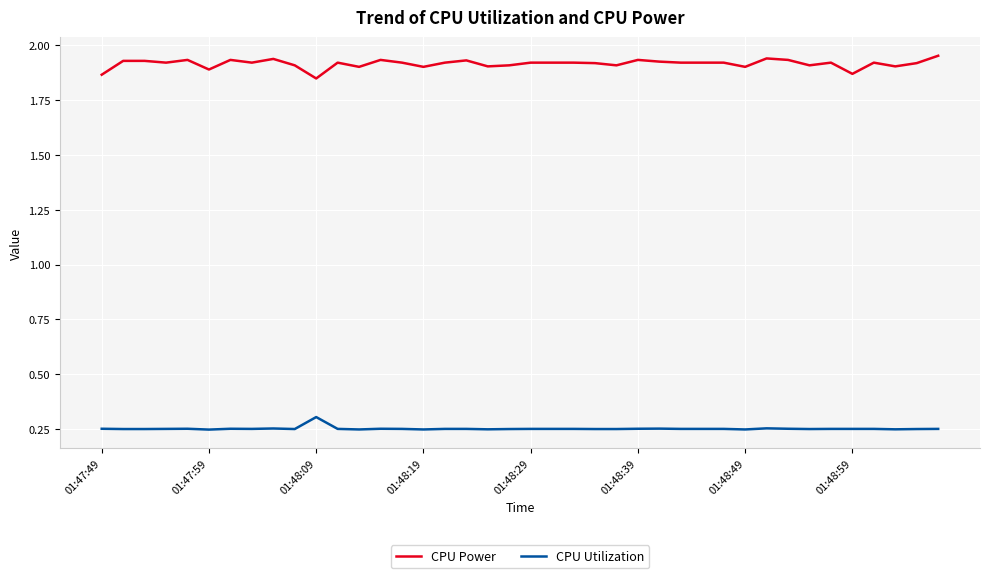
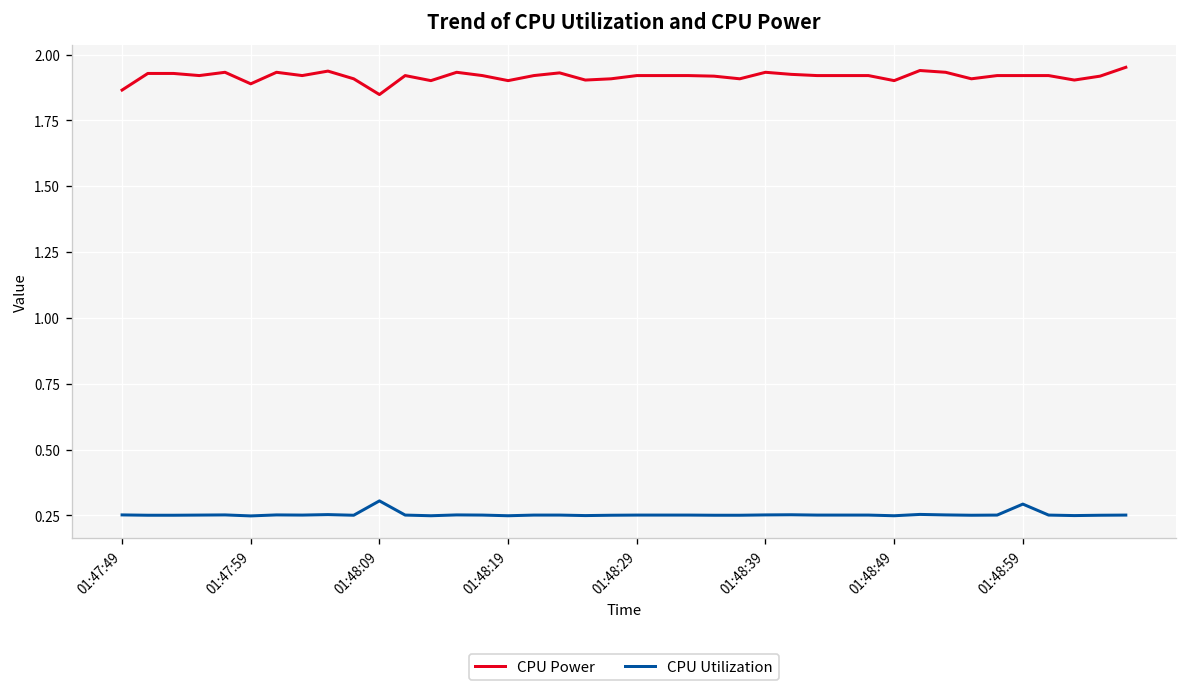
CPU Power, 01:48:59: 1.87 -> 1.92
CPU Utilization, 01:48:59: 0.25 -> 0.29
